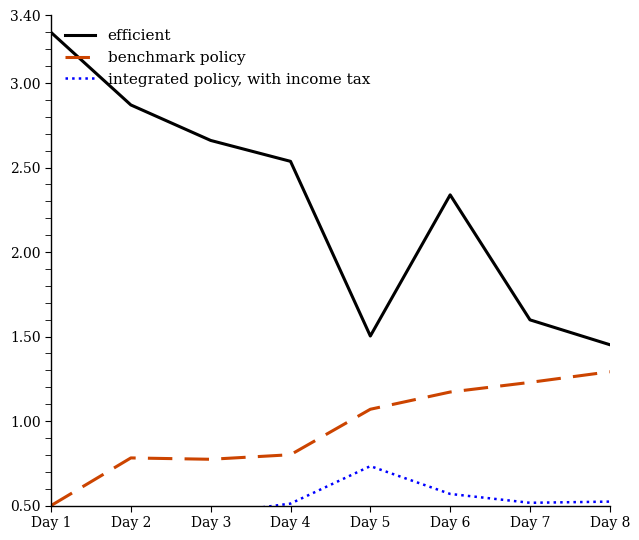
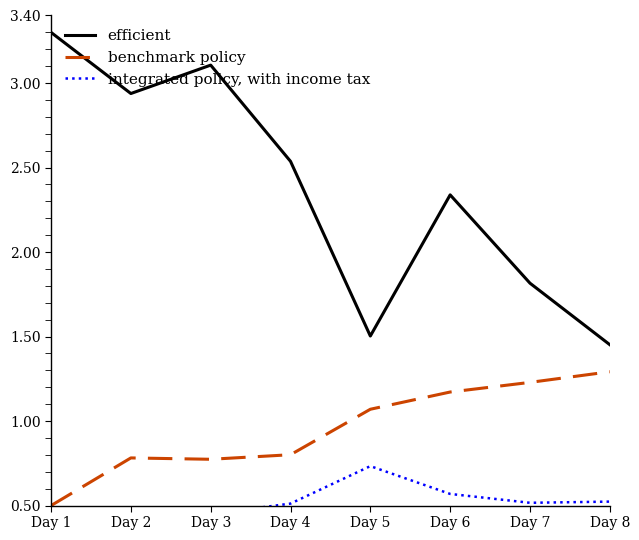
efficient, Day 2: 2.87 -> 2.94
efficient, Day 3: 2.66 -> 3.11
efficient, Day 7: 1.60 -> 1.82
